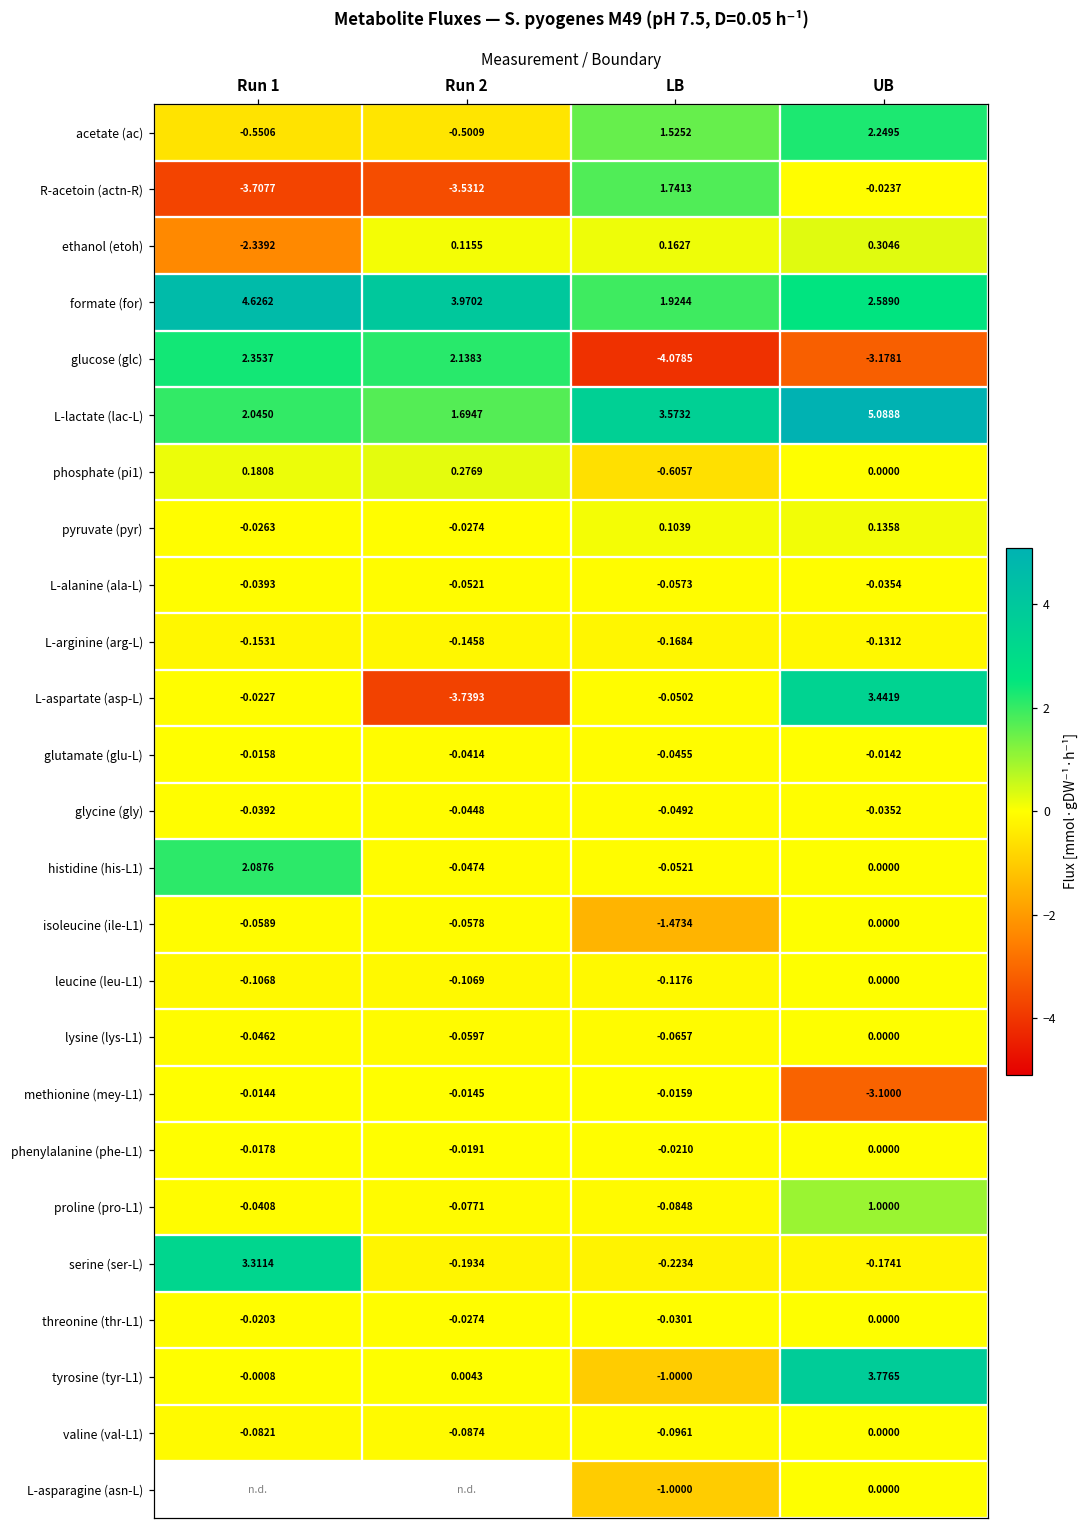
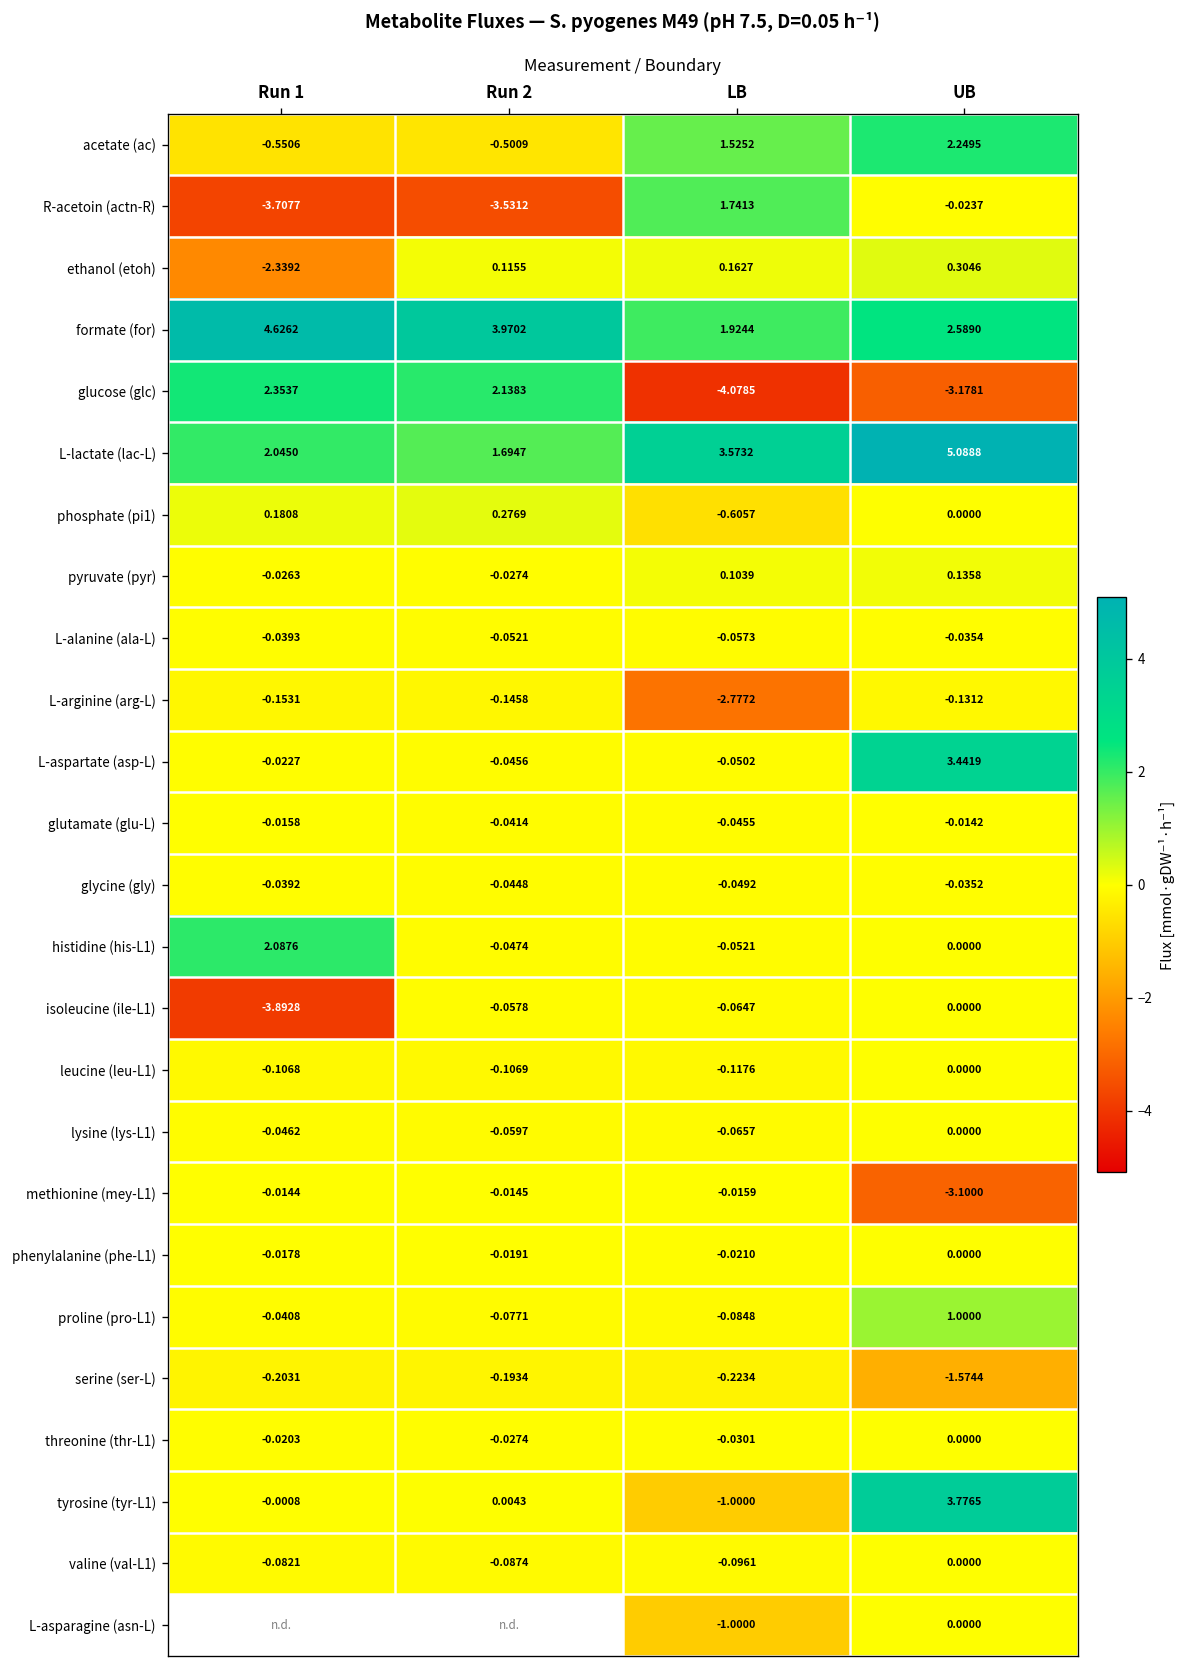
L-arginine (arg-L), LB: -0.1684 -> -2.7772
L-aspartate (asp-L), Run 2: -3.7393 -> -0.0456
isoleucine (ile-L1), Run 1: -0.0589 -> -3.8928
isoleucine (ile-L1), LB: -1.4734 -> -0.0647
serine (ser-L), Run 1: 3.3114 -> -0.2031
serine (ser-L), UB: -0.1741 -> -1.5744
